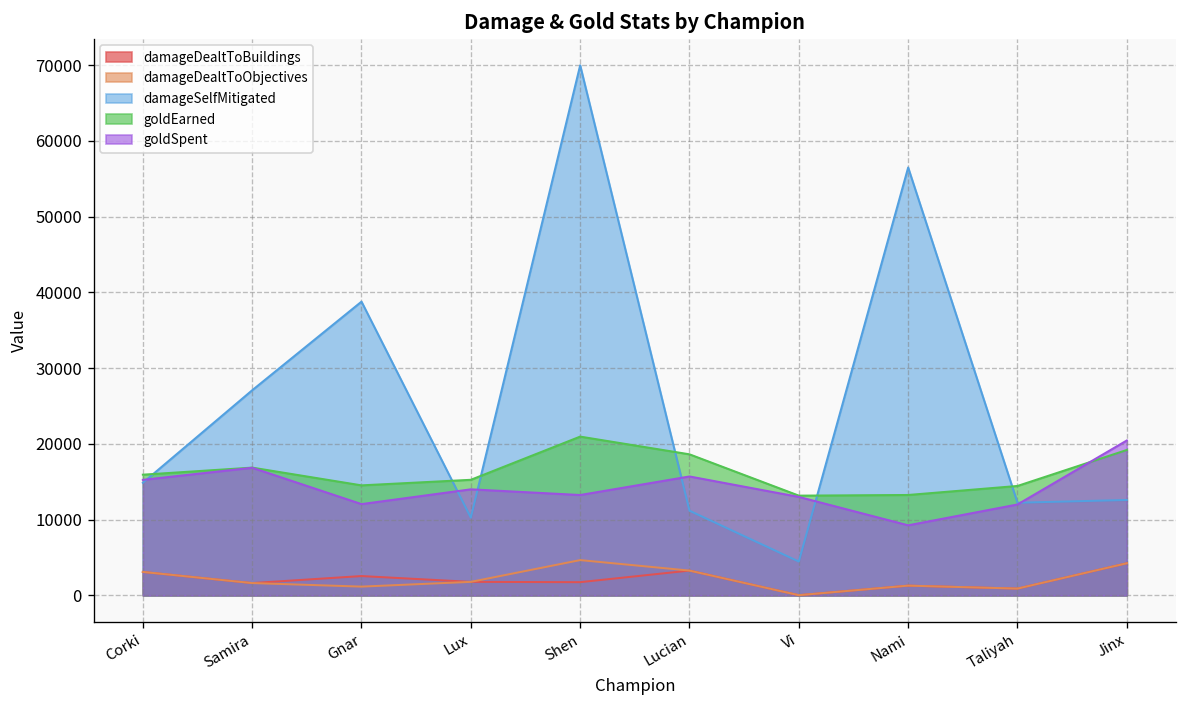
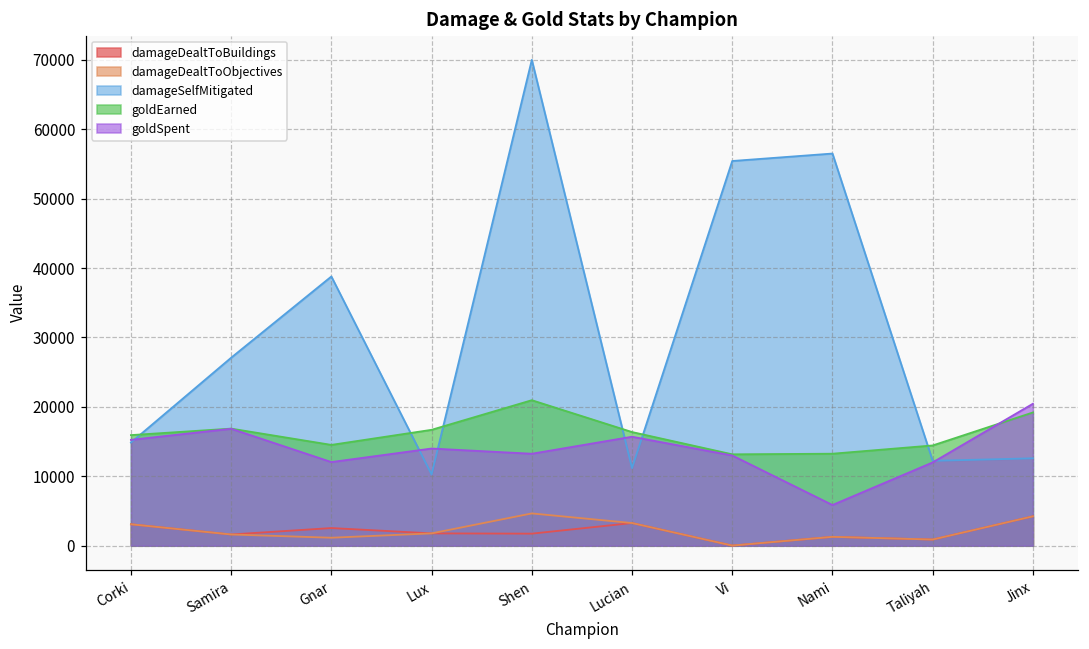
goldEarned, Lux: 15000 -> 17000
goldEarned, Lucian: 19000 -> 16000
damageSelfMitigated, Vi: 4000 -> 55000
goldSpent, Nami: 9000 -> 6000
